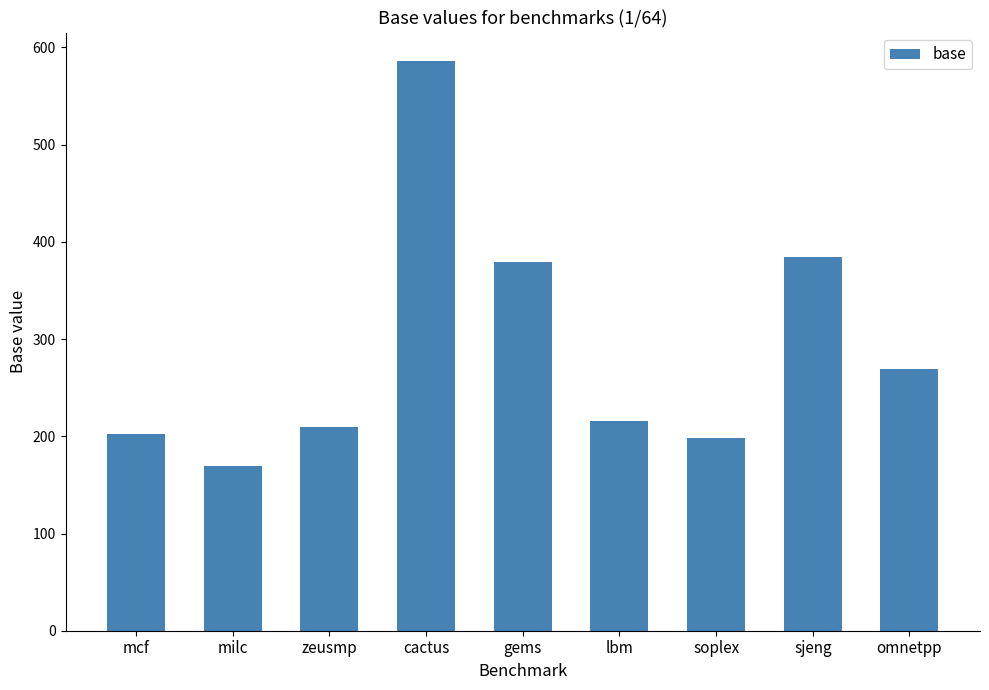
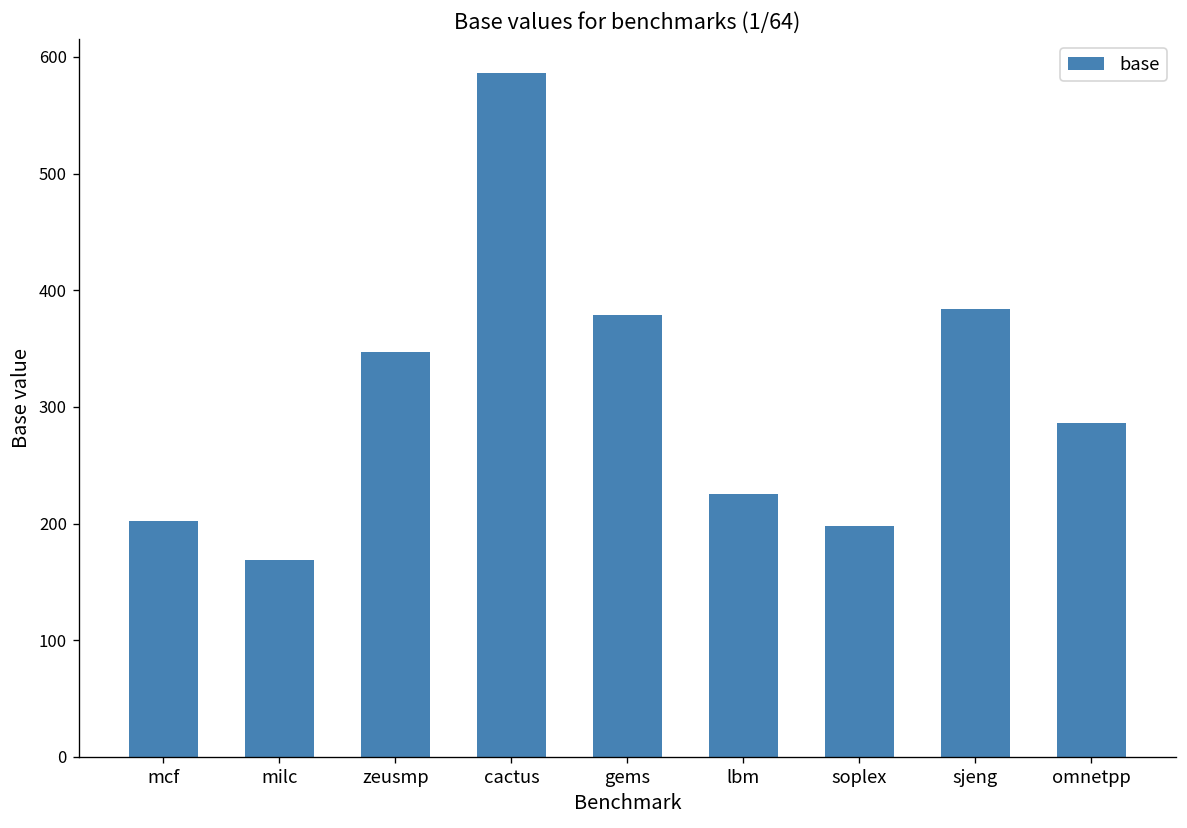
zeusmp: 210 -> 350
lbm: 220 -> 230
omnetpp: 270 -> 290
